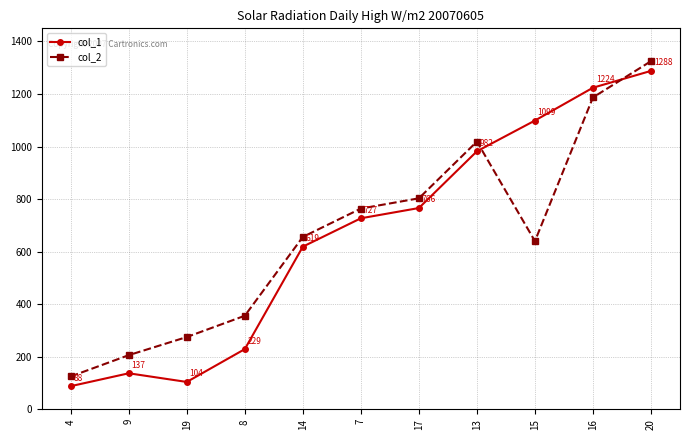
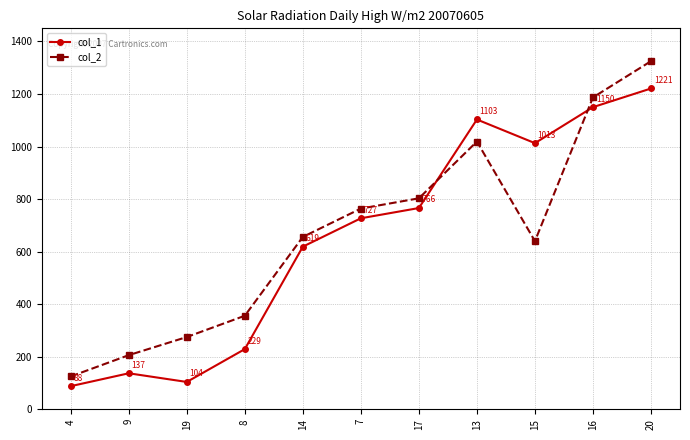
col_1, 13: 982 -> 1103
col_1, 15: 1099 -> 1013
col_1, 16: 1224 -> 1150
col_1, 20: 1288 -> 1221
